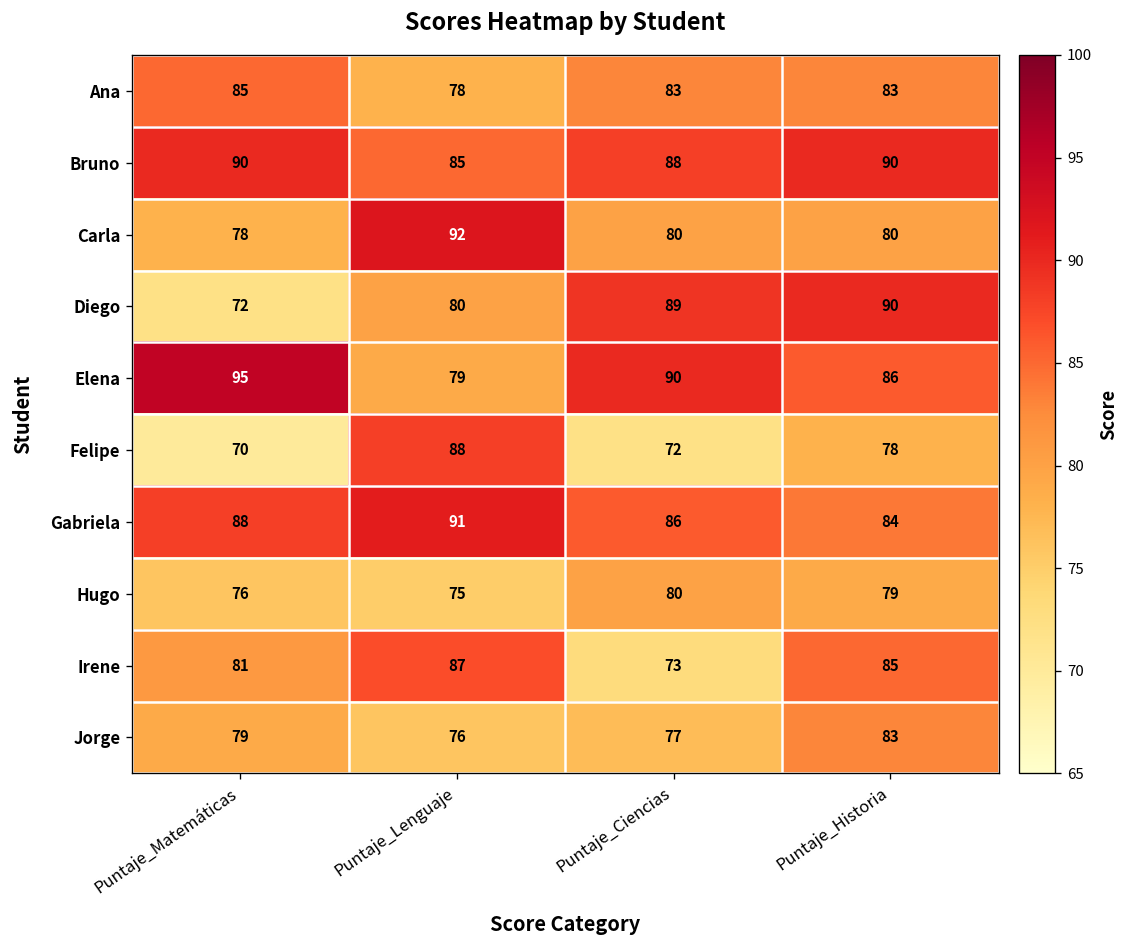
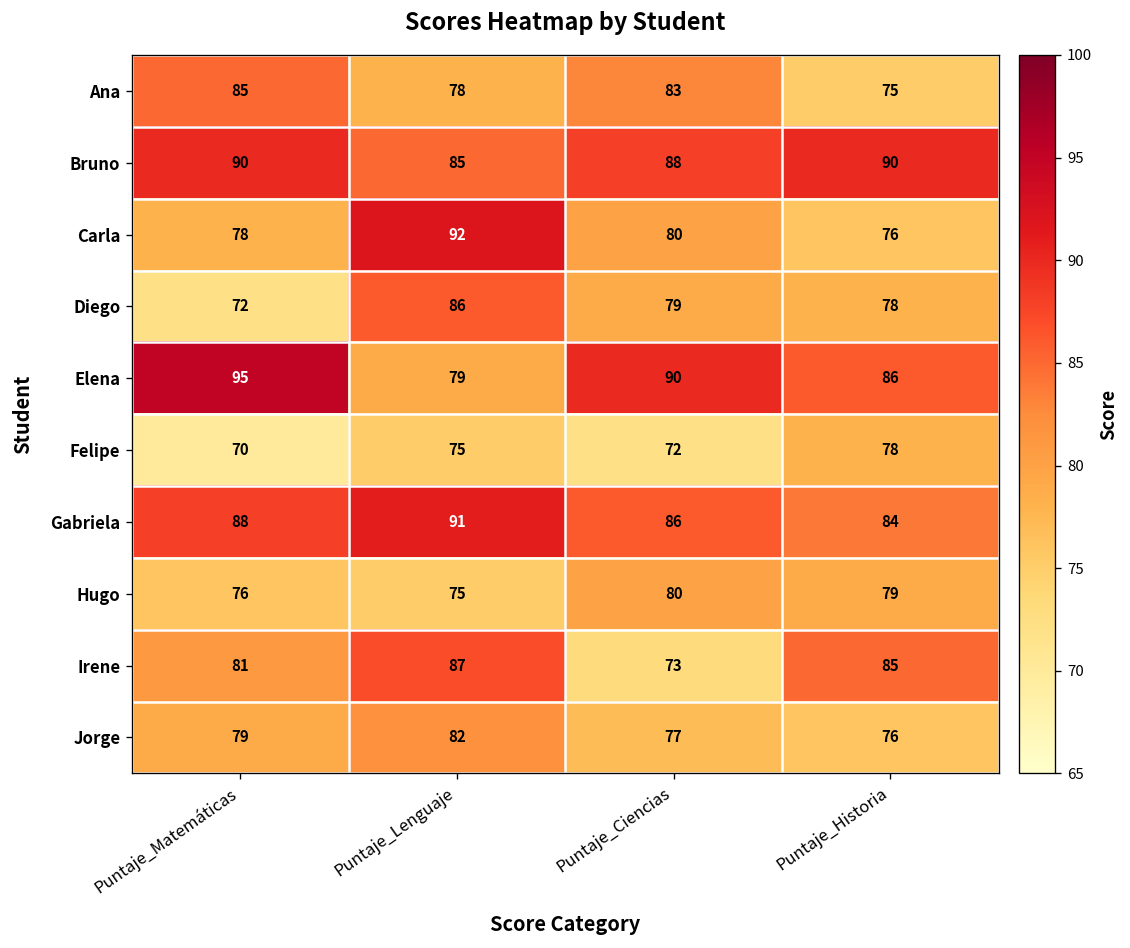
Ana, Puntaje_Historia: 83 -> 75
Carla, Puntaje_Historia: 80 -> 76
Diego, Puntaje_Lenguaje: 80 -> 86
Diego, Puntaje_Ciencias: 89 -> 79
Diego, Puntaje_Historia: 90 -> 78
Felipe, Puntaje_Lenguaje: 88 -> 75
Jorge, Puntaje_Lenguaje: 76 -> 82
Jorge, Puntaje_Historia: 83 -> 76
